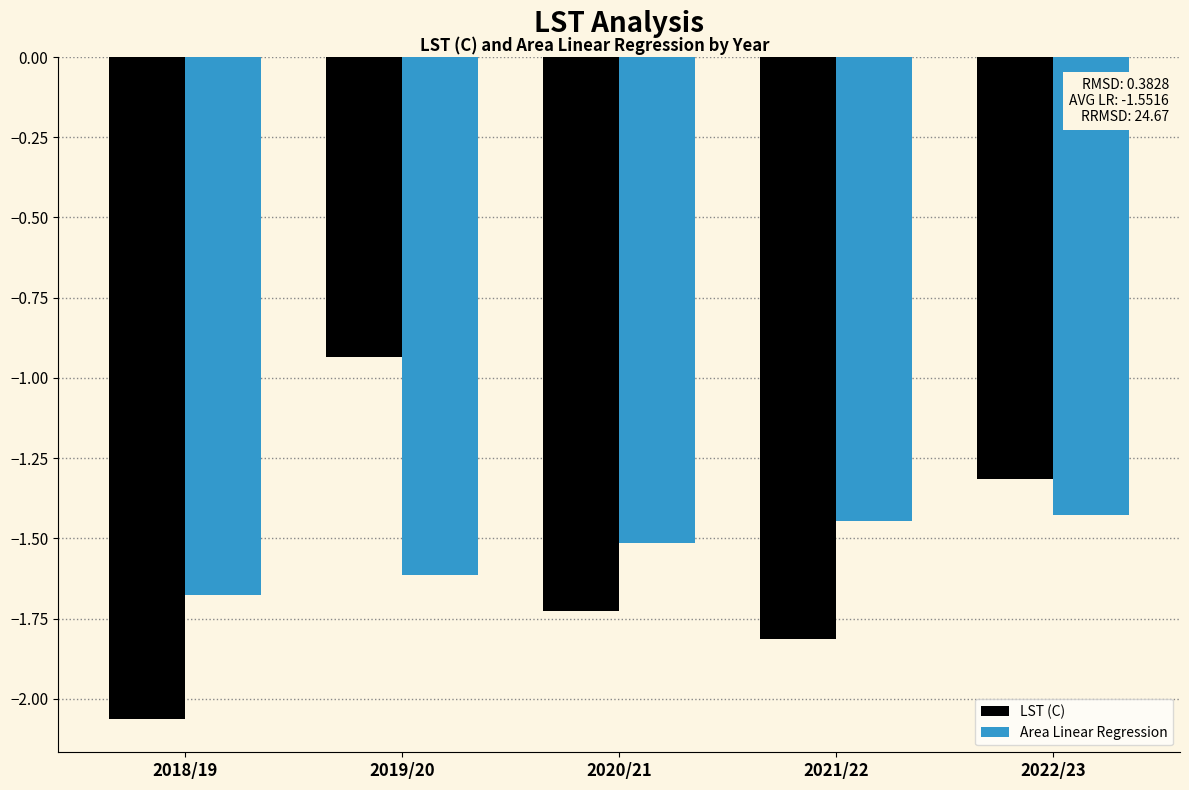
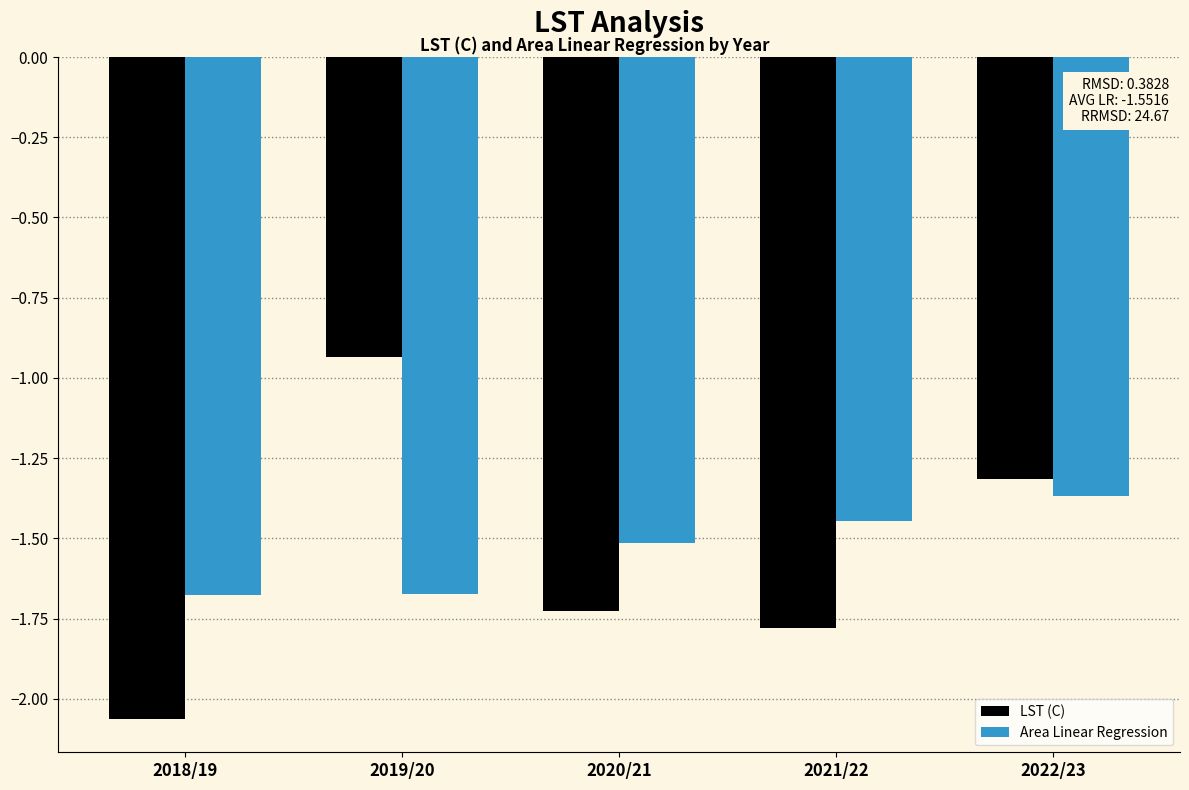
Area Linear Regression, 2019/20: -1.61 -> -1.67
LST (C), 2021/22: -1.81 -> -1.78
Area Linear Regression, 2022/23: -1.43 -> -1.37
